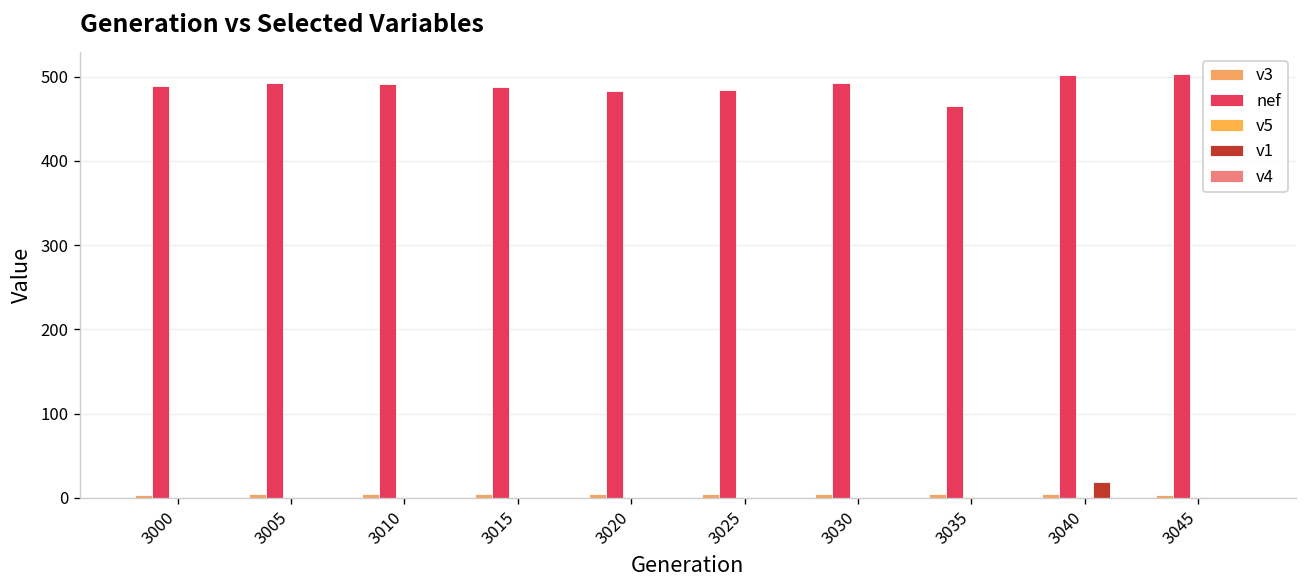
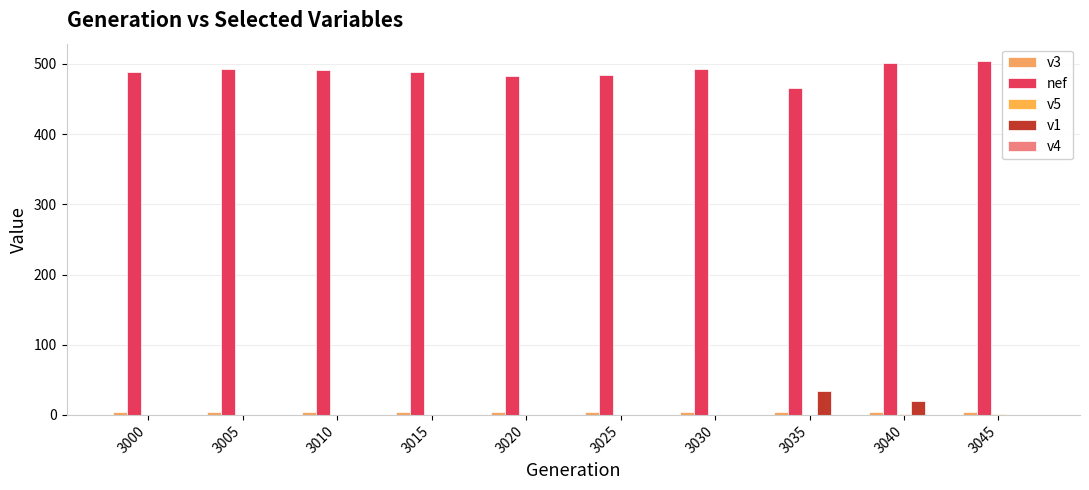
v1, 3035: 0 -> 30
